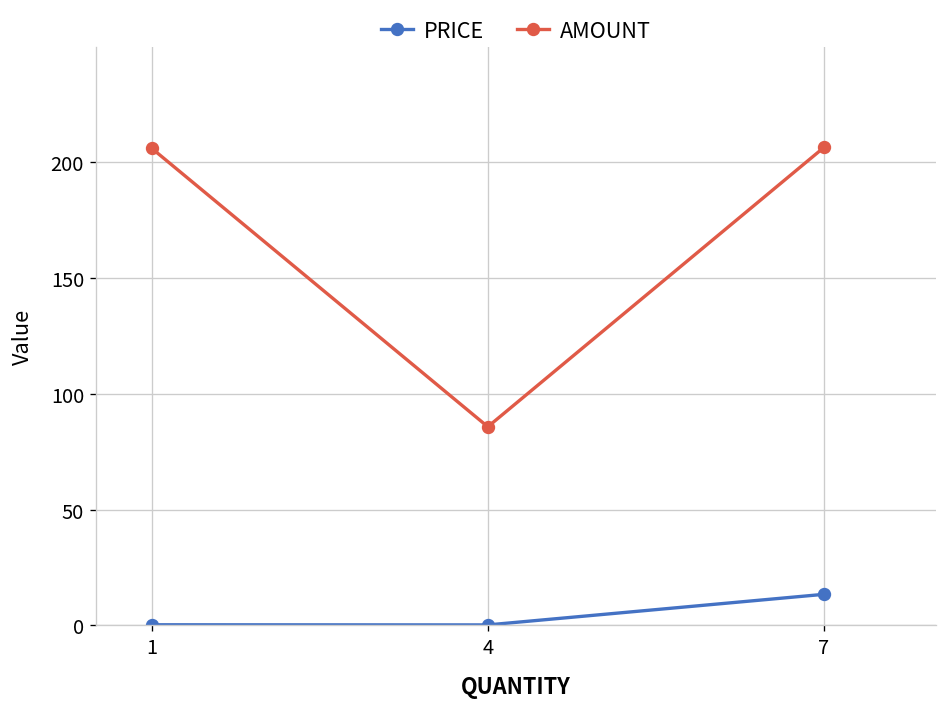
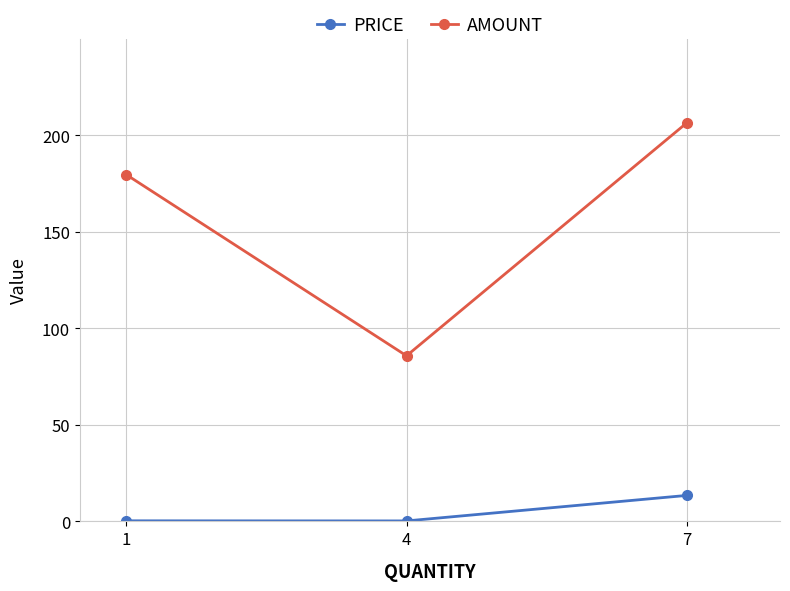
AMOUNT, 1: 206 -> 180
